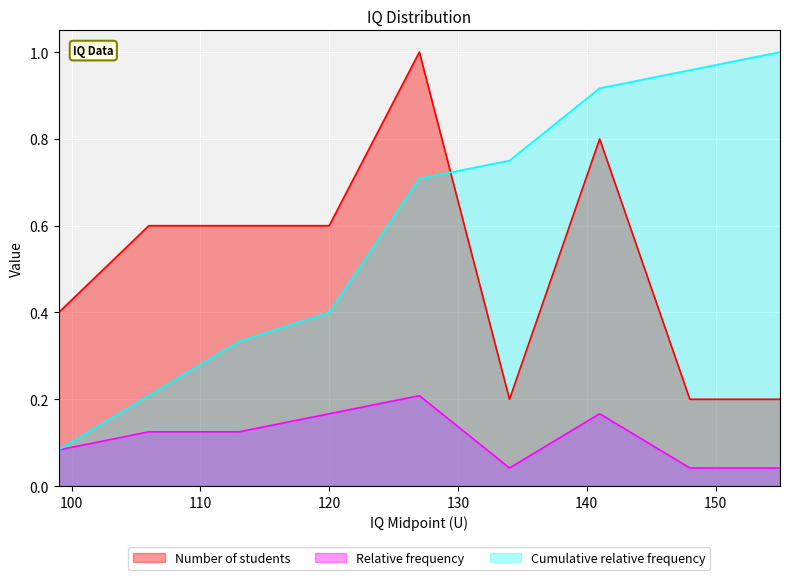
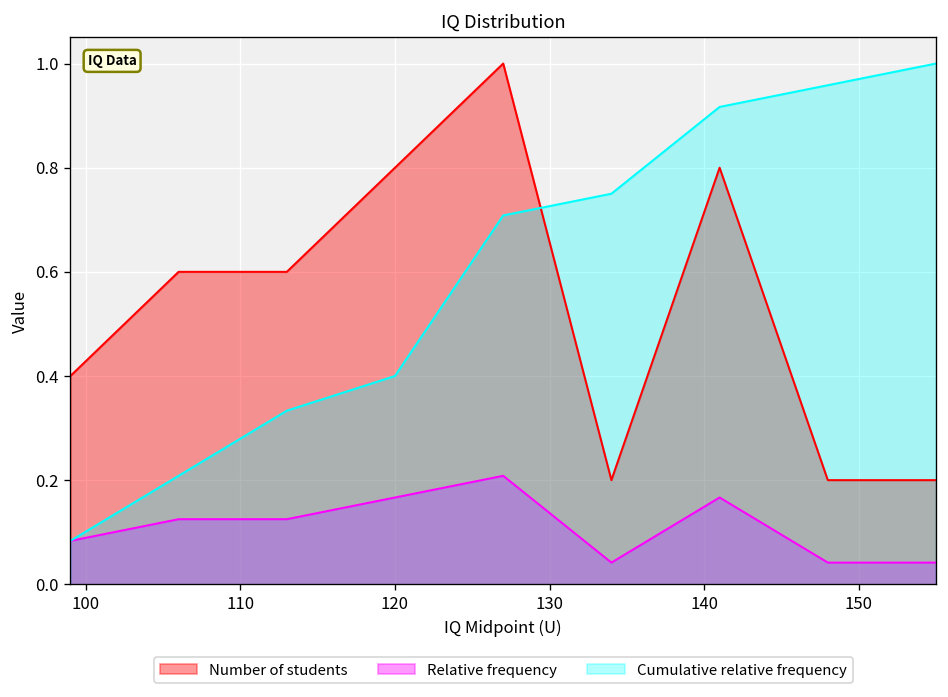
Number of students, 120: 0.60 -> 0.80
